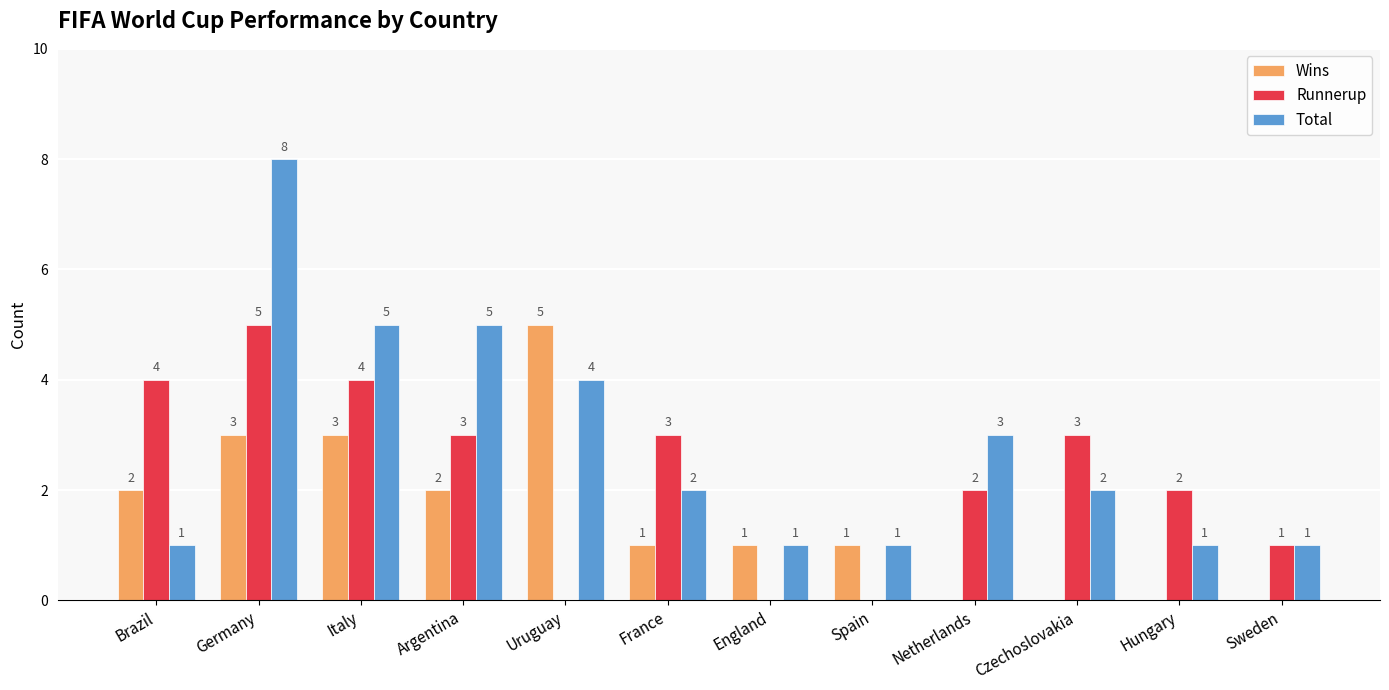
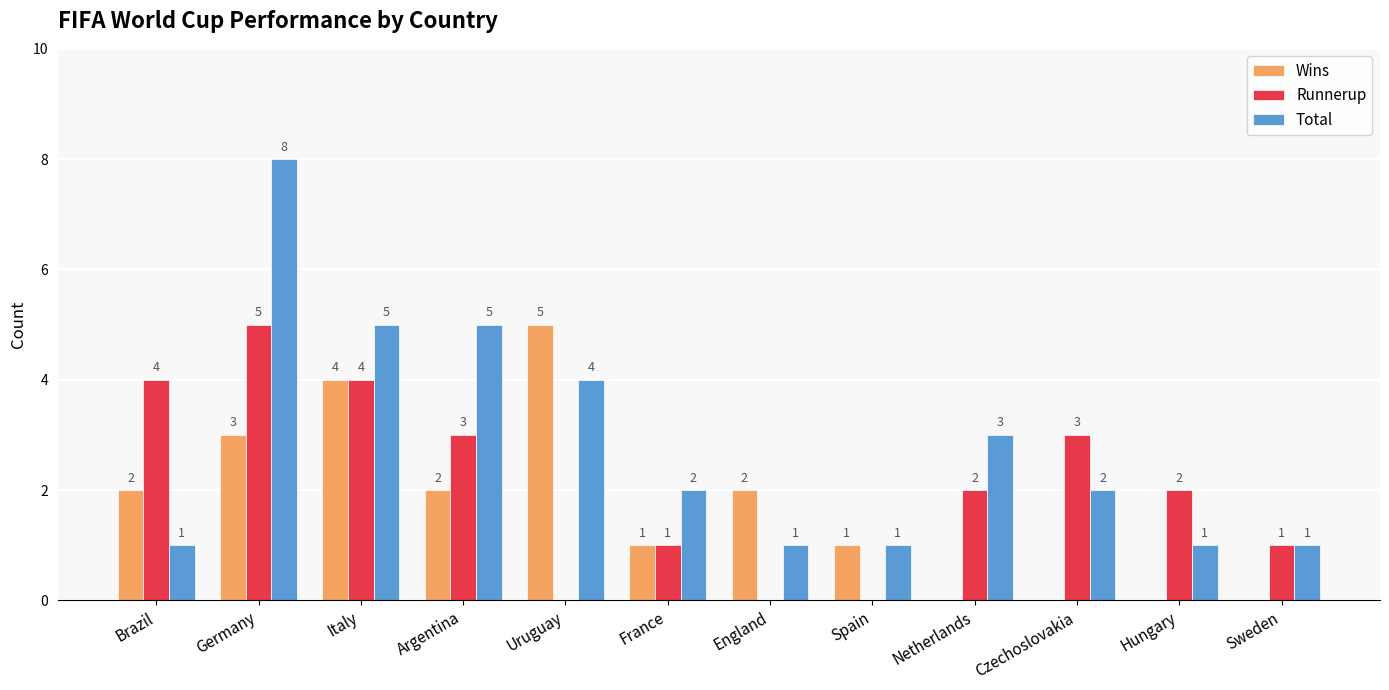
Wins, Italy: 3 -> 4
Runnerup, France: 3 -> 1
Wins, England: 1 -> 2
